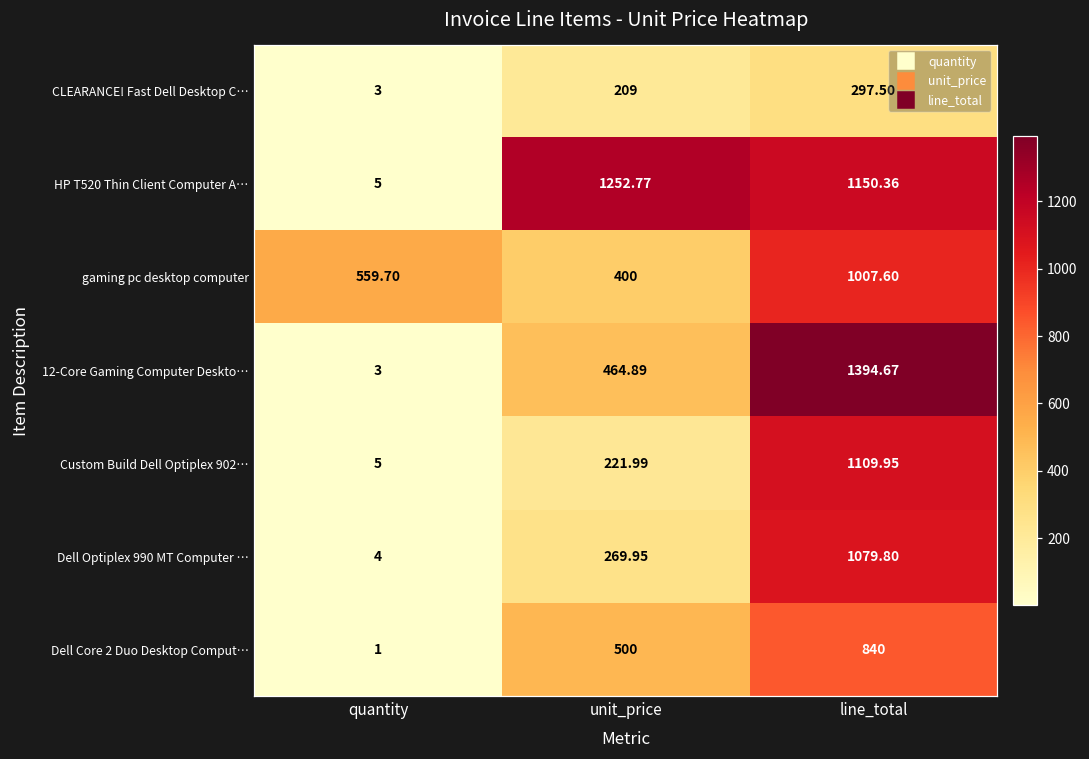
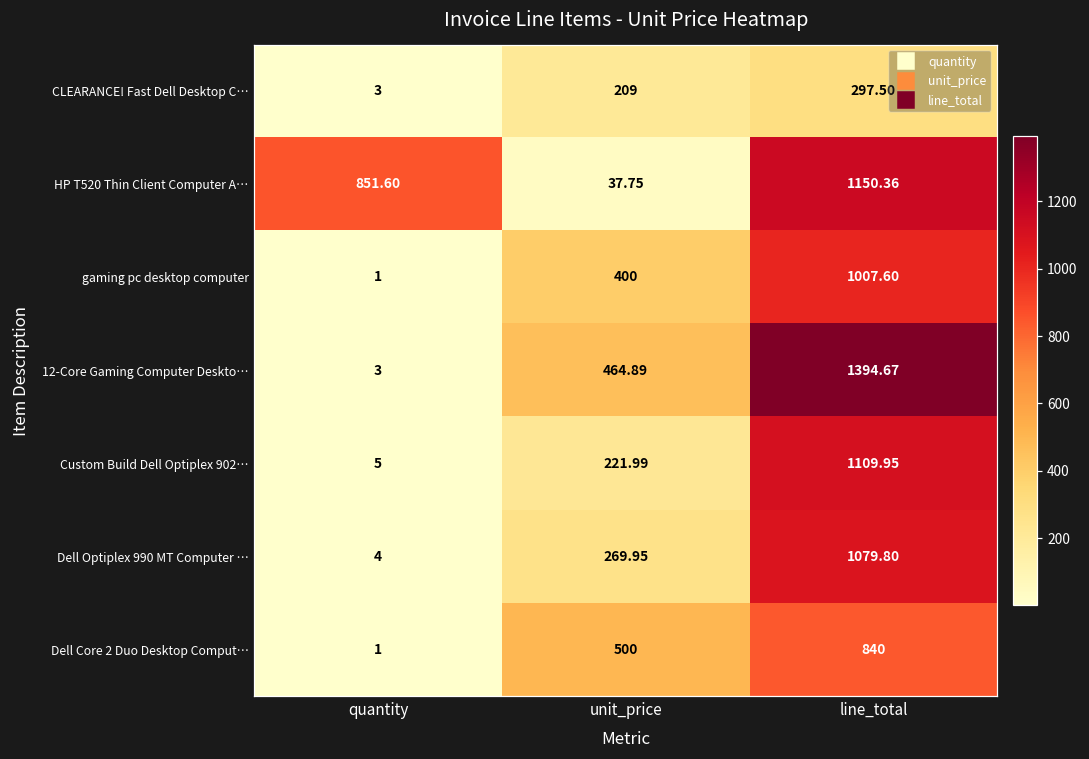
HP T520 Thin Client Computer A…, quantity: 5 -> 851.60
HP T520 Thin Client Computer A…, unit_price: 1252.77 -> 37.75
gaming pc desktop computer, quantity: 559.70 -> 1
